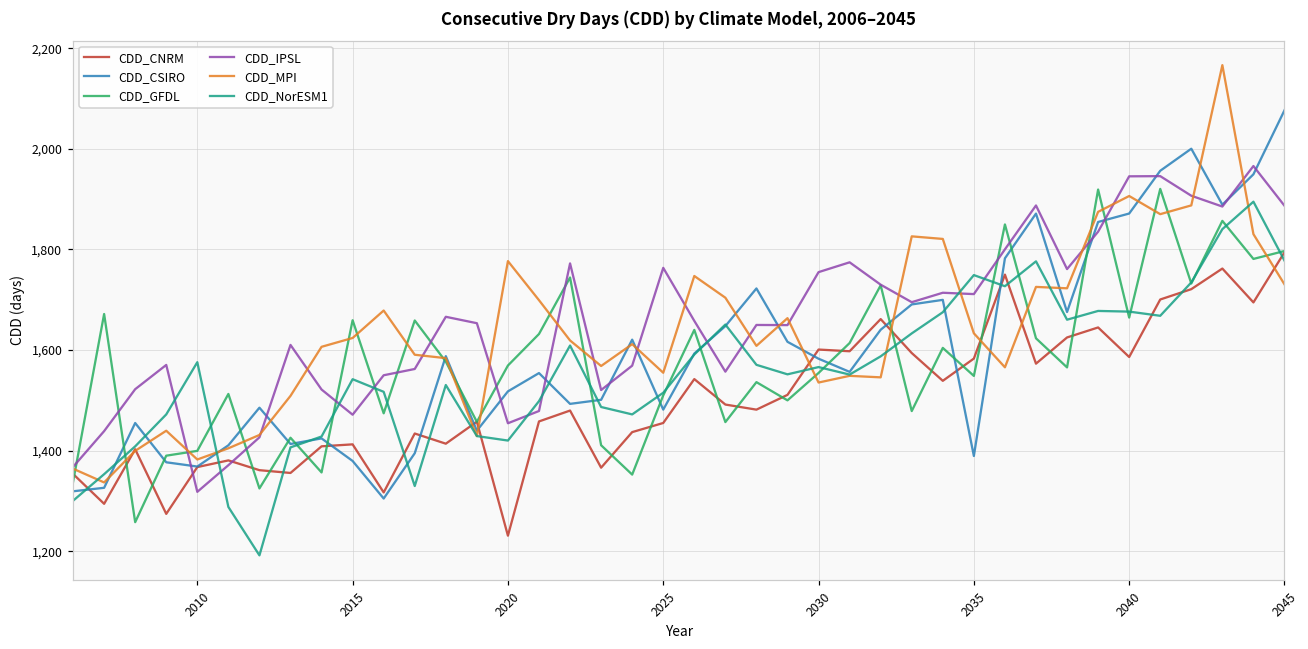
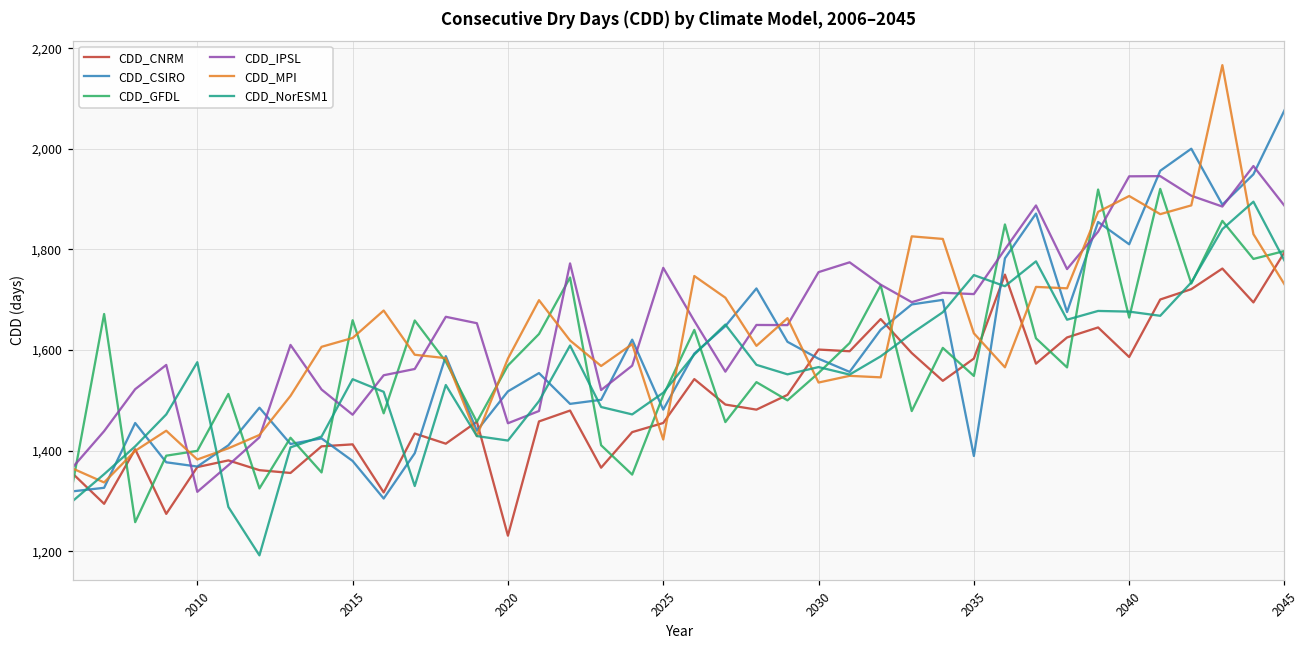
CDD_MPI, 2020: 1,780 -> 1,580
CDD_MPI, 2025: 1,550 -> 1,420
CDD_CSIRO, 2040: 1,870 -> 1,810
